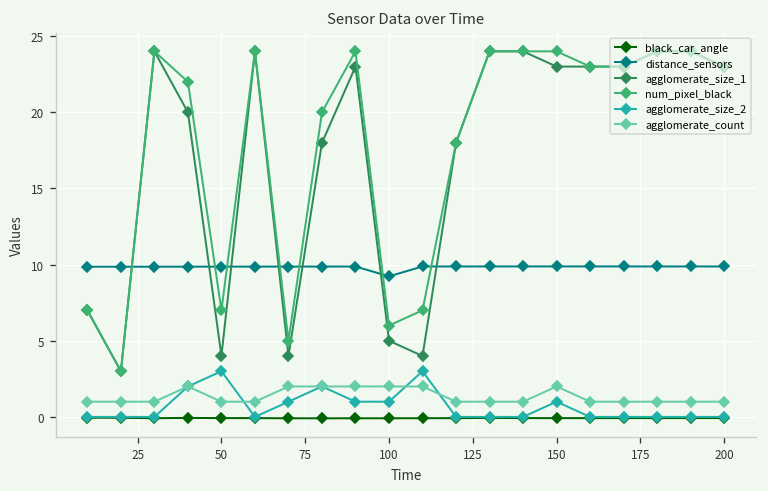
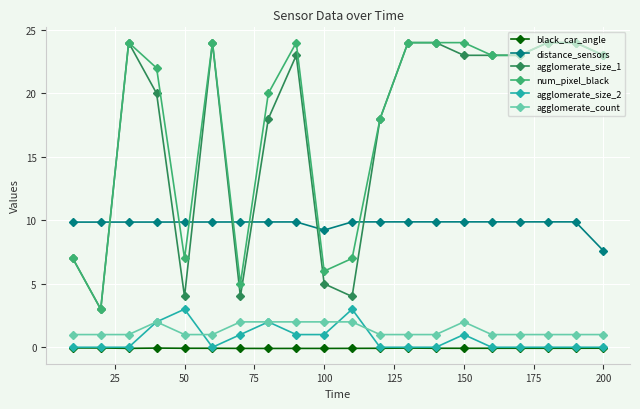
distance_sensors, 200: 9.9 -> 7.6
